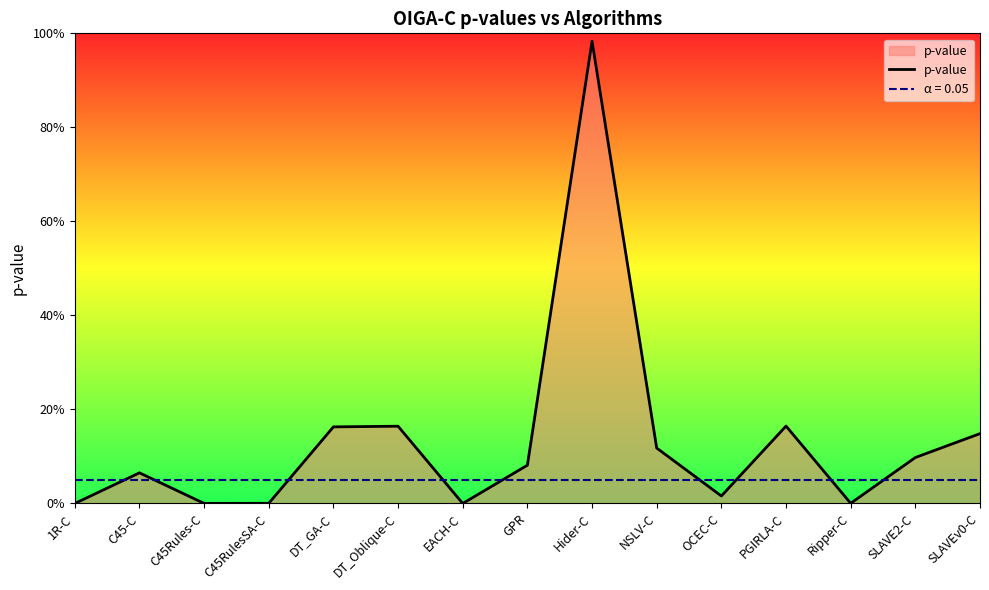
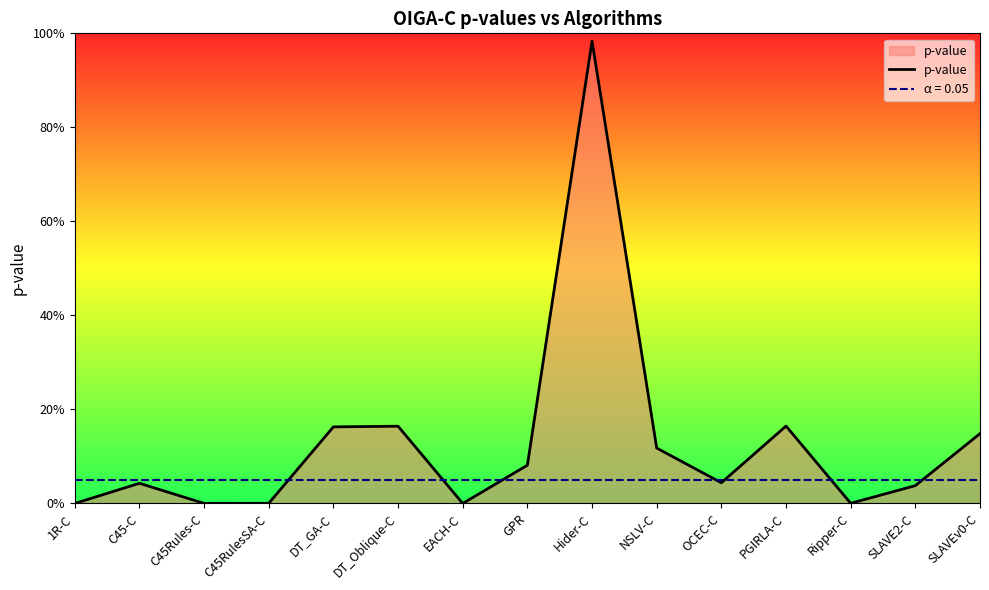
C45-C: 7% -> 4%
OCEC-C: 2% -> 4%
SLAVE2-C: 10% -> 4%
